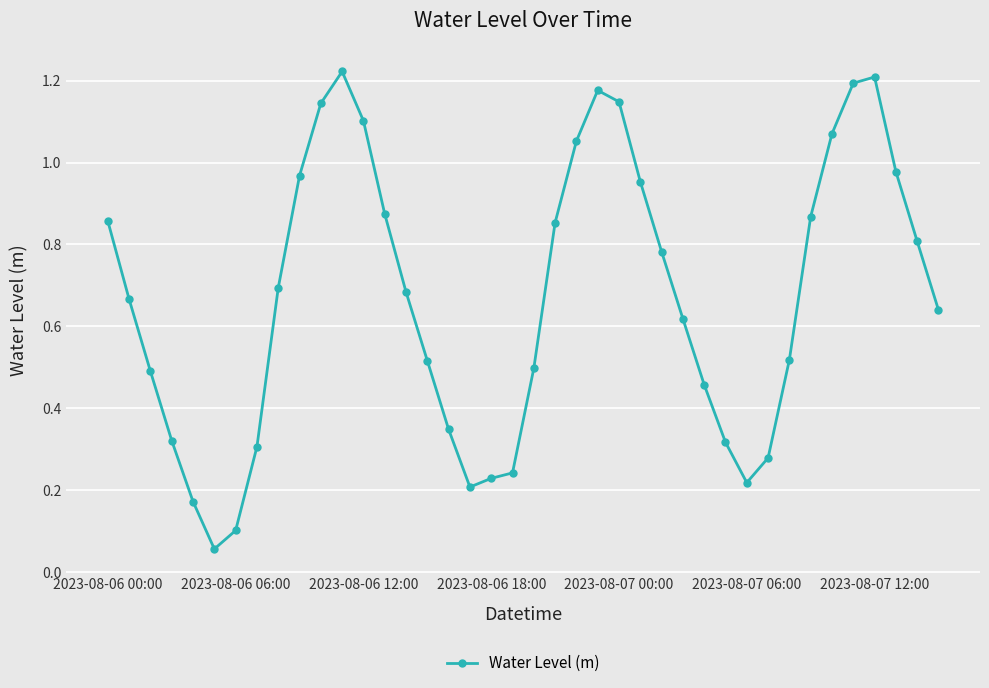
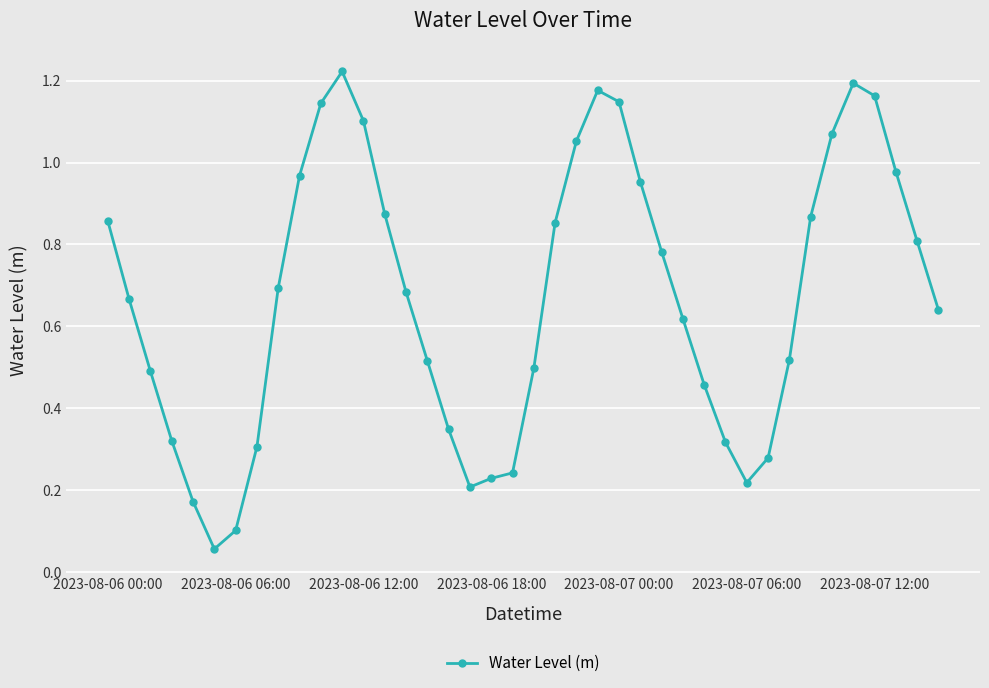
2023-08-07 12:00: 1.21 -> 1.16
